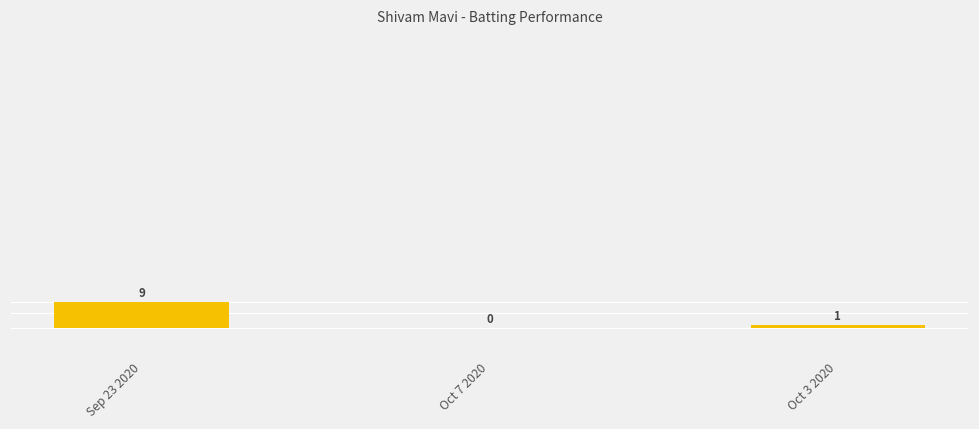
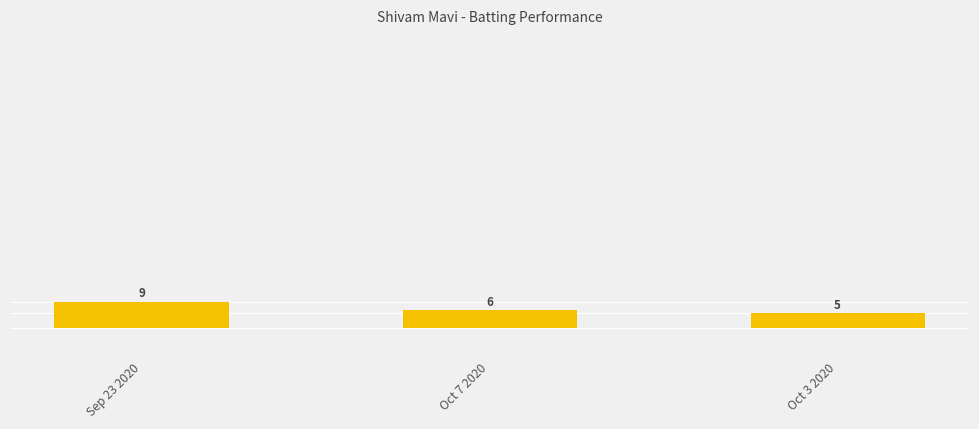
Oct 7 2020: 0 -> 6
Oct 3 2020: 1 -> 5
